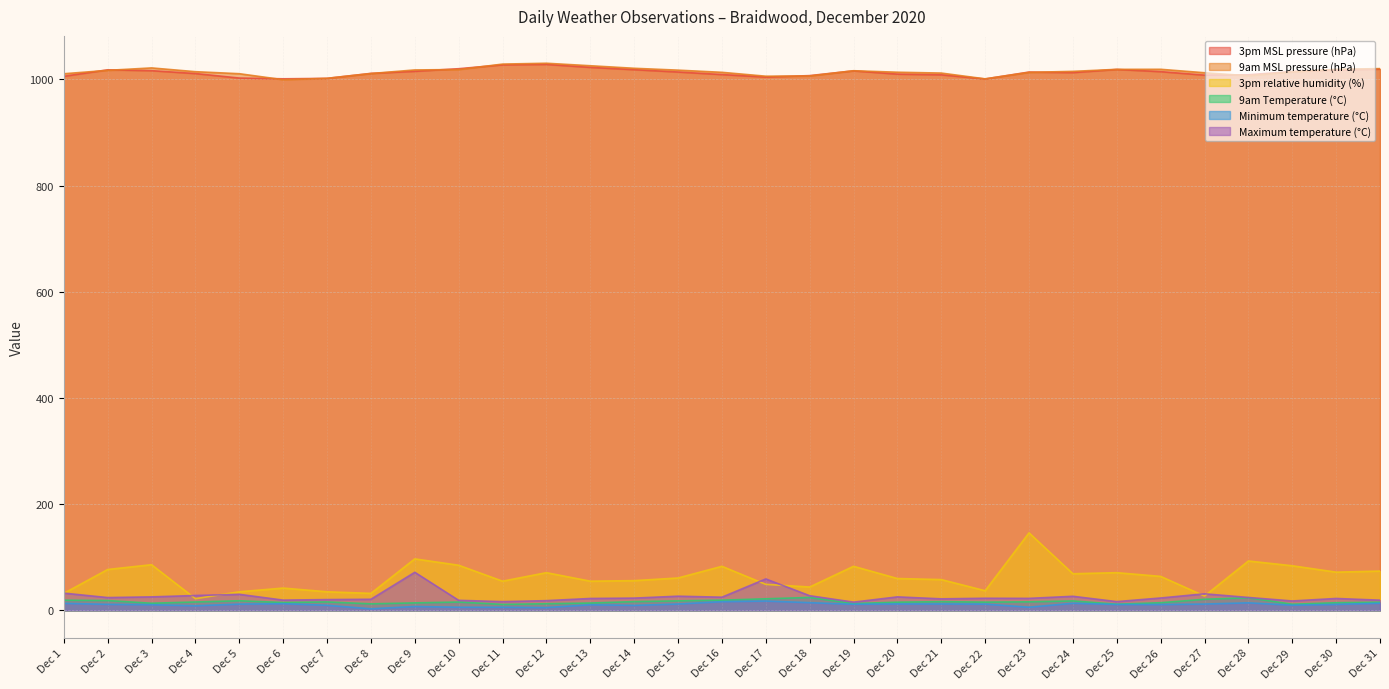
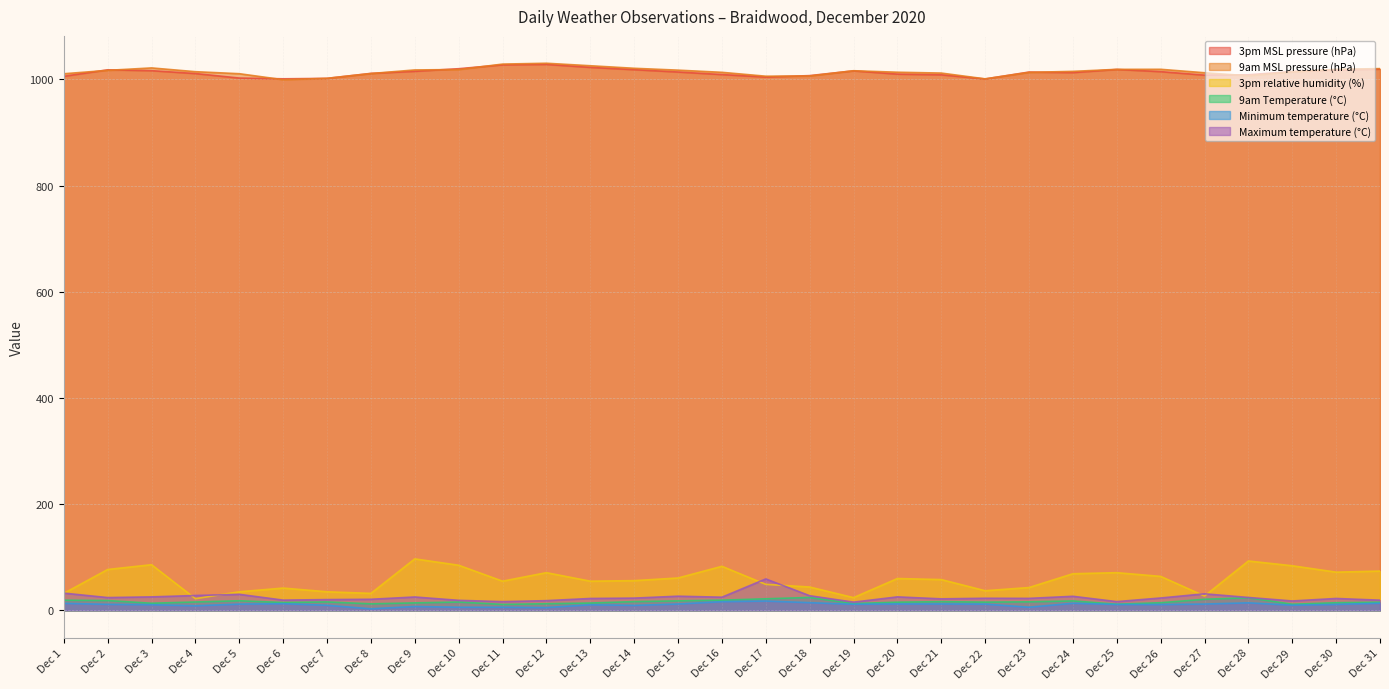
Maximum temperature (°C), Dec 9: 70 -> 30
3pm relative humidity (%), Dec 19: 80 -> 20
3pm relative humidity (%), Dec 23: 150 -> 40
